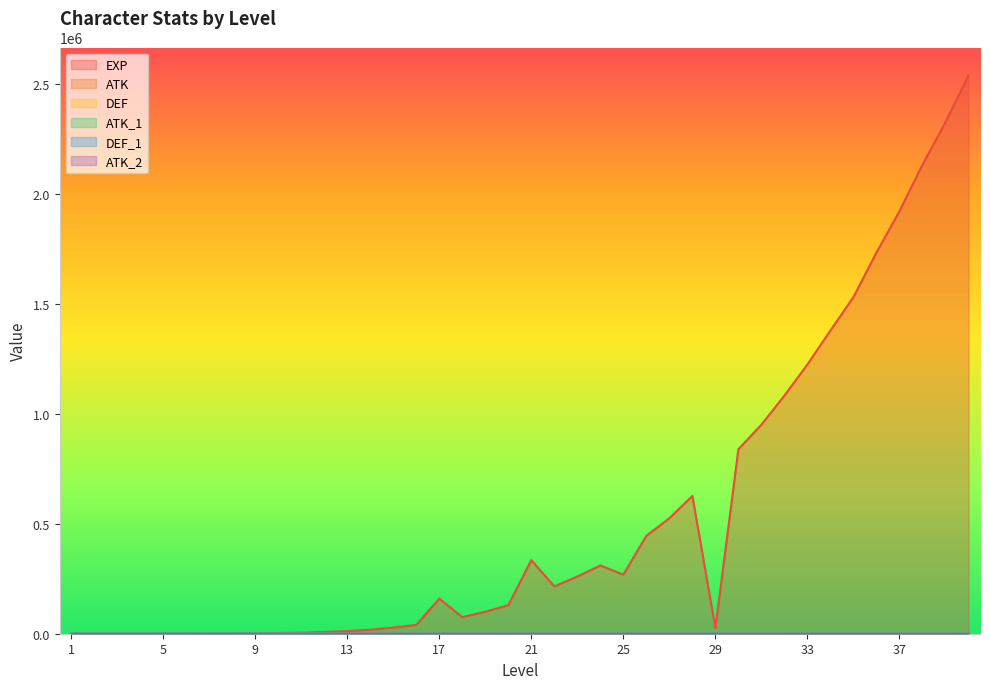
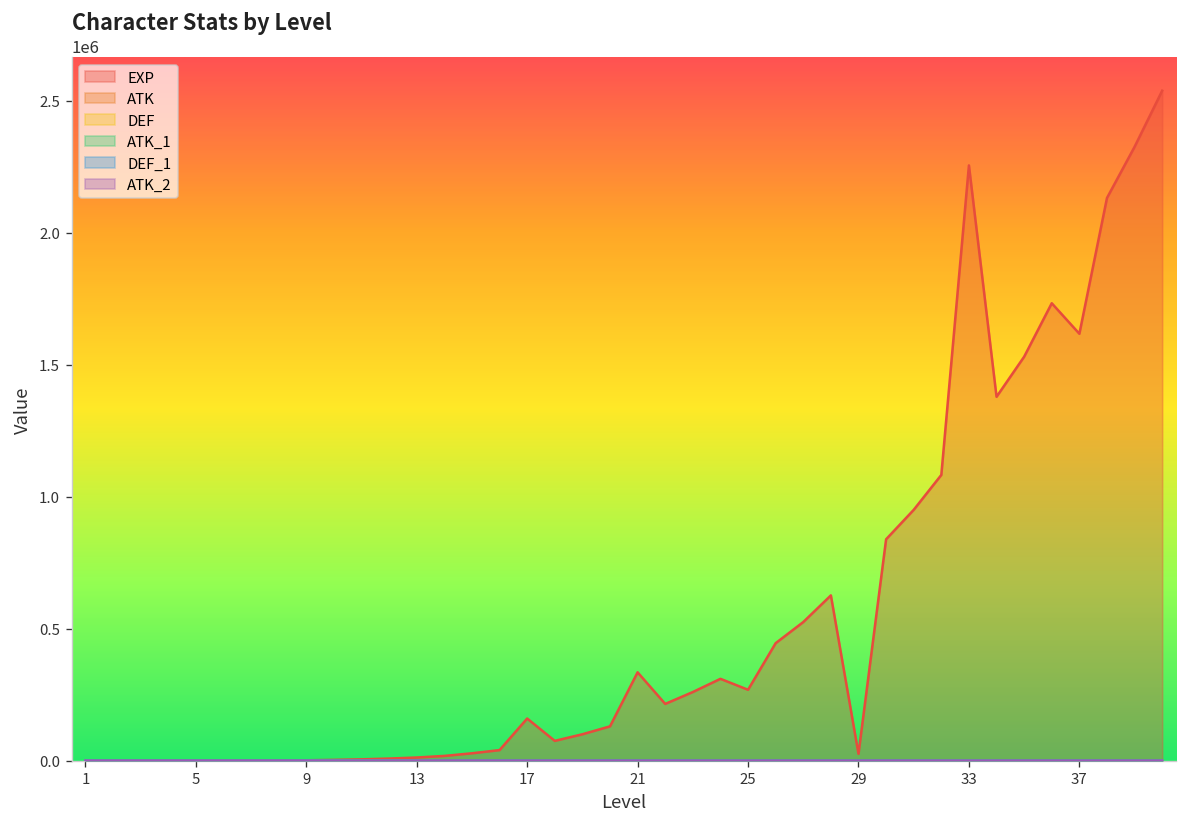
EXP, 33: 1220000 -> 2250000
EXP, 37: 1920000 -> 1620000
